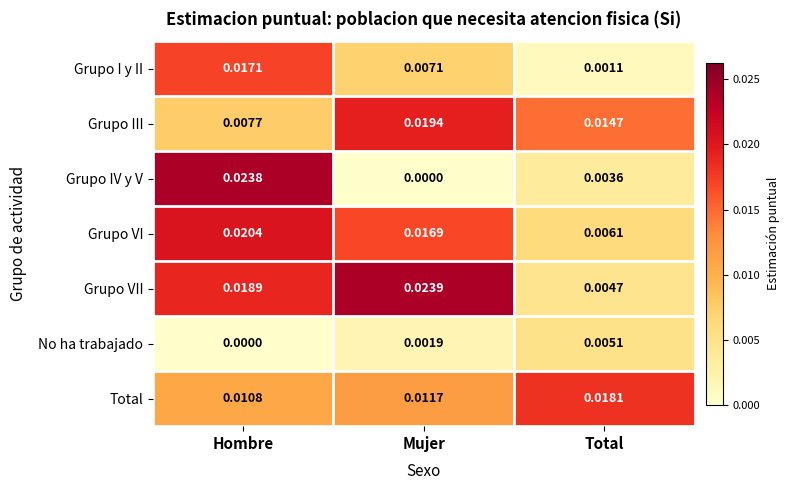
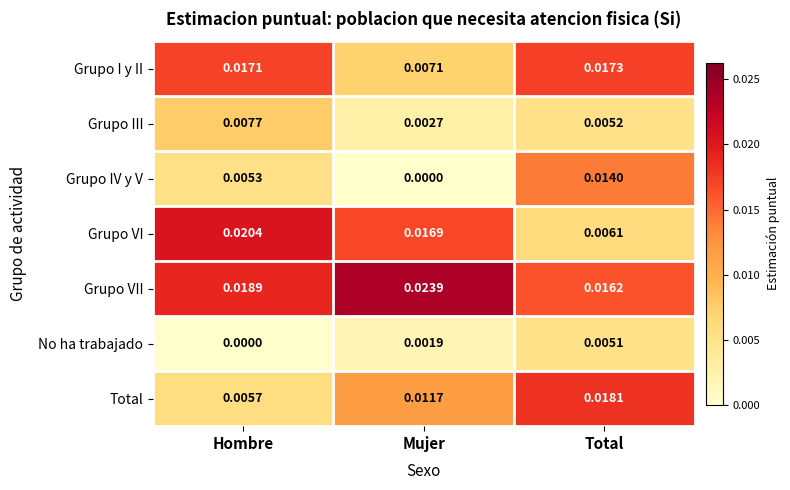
Grupo I y II, Total: 0.0011 -> 0.0173
Grupo III, Mujer: 0.0194 -> 0.0027
Grupo III, Total: 0.0147 -> 0.0052
Grupo IV y V, Hombre: 0.0238 -> 0.0053
Grupo IV y V, Total: 0.0036 -> 0.0140
Grupo VII, Total: 0.0047 -> 0.0162
Total, Hombre: 0.0108 -> 0.0057
